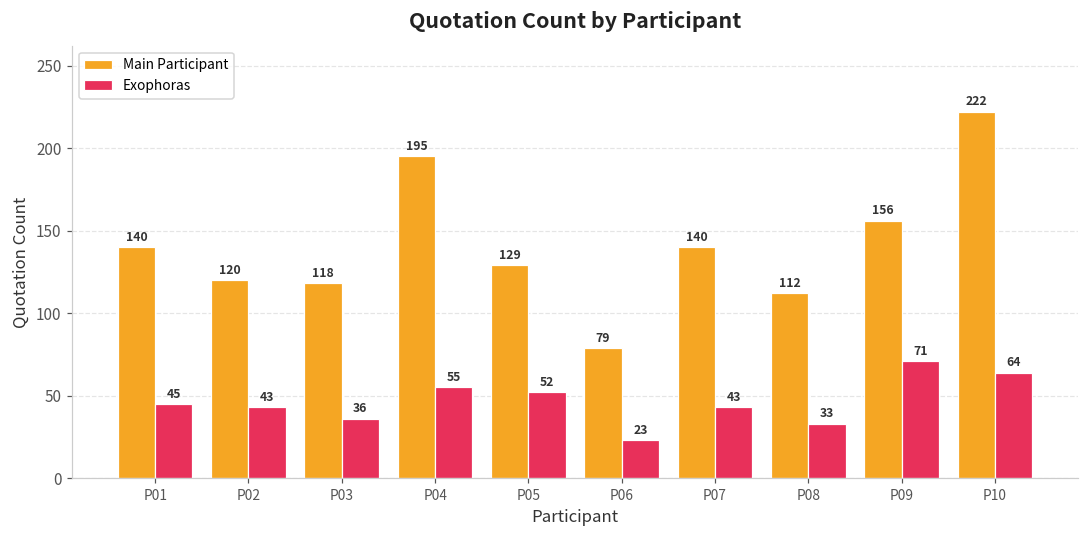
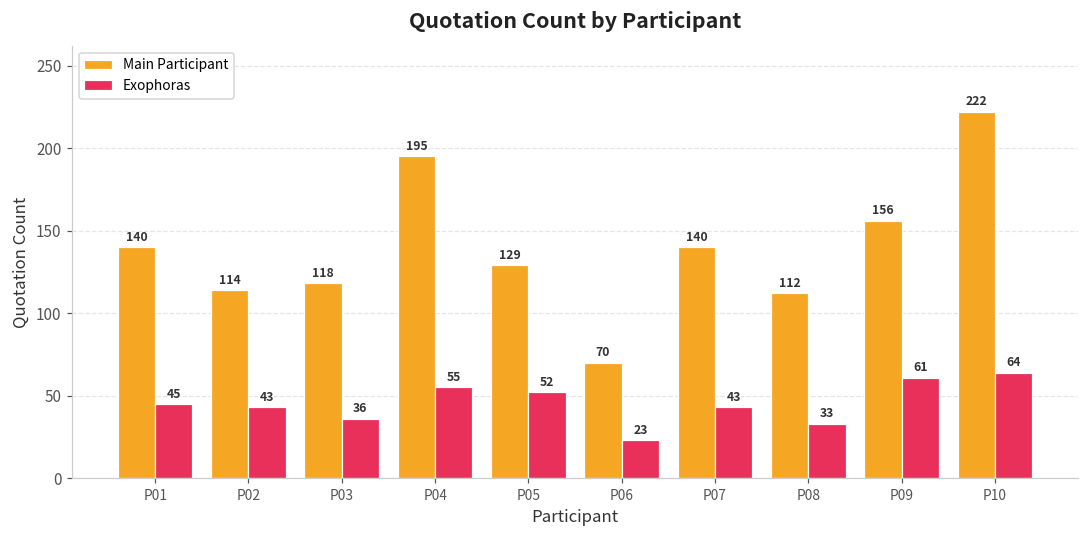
Main Participant, P02: 120 -> 114
Main Participant, P06: 79 -> 70
Exophoras, P09: 71 -> 61
